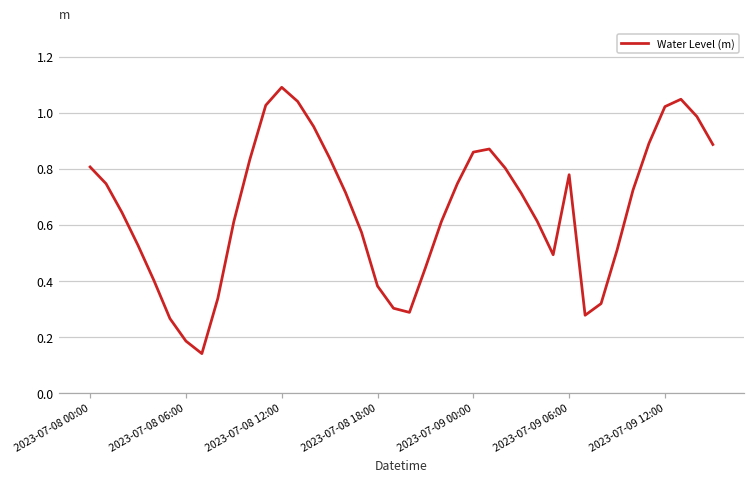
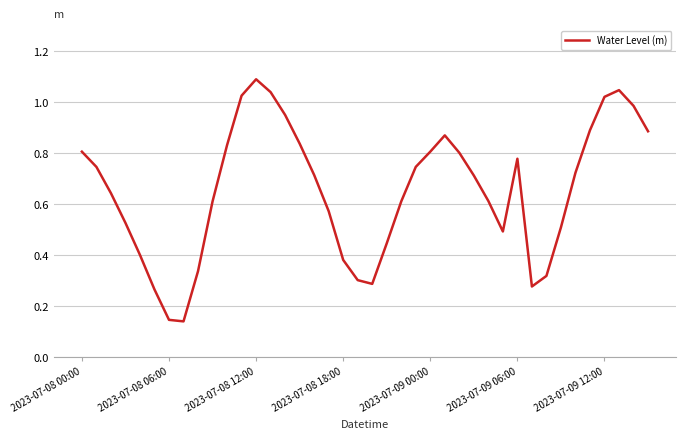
2023-07-08 06:00: 0.19 -> 0.15
2023-07-09 00:00: 0.86 -> 0.81
